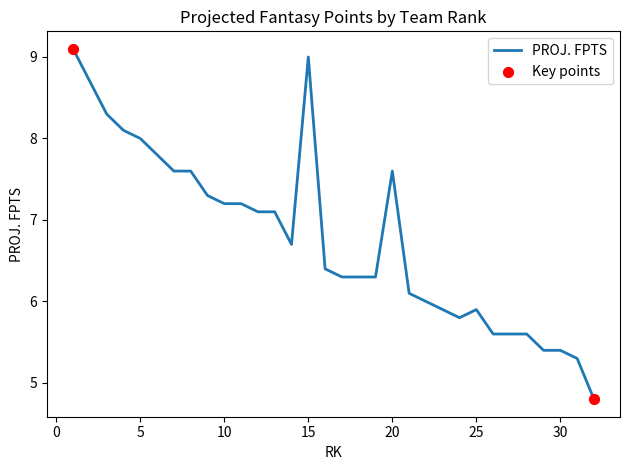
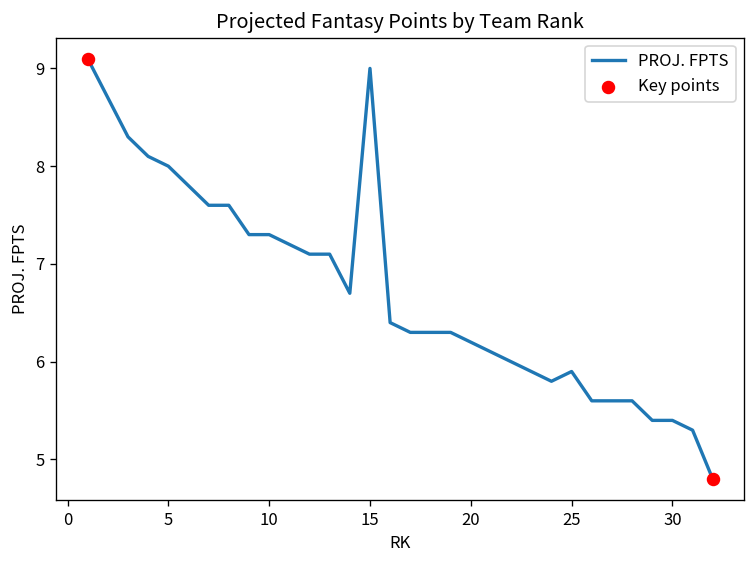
PROJ. FPTS, 10: 7.2 -> 7.3
PROJ. FPTS, 20: 7.6 -> 6.2
